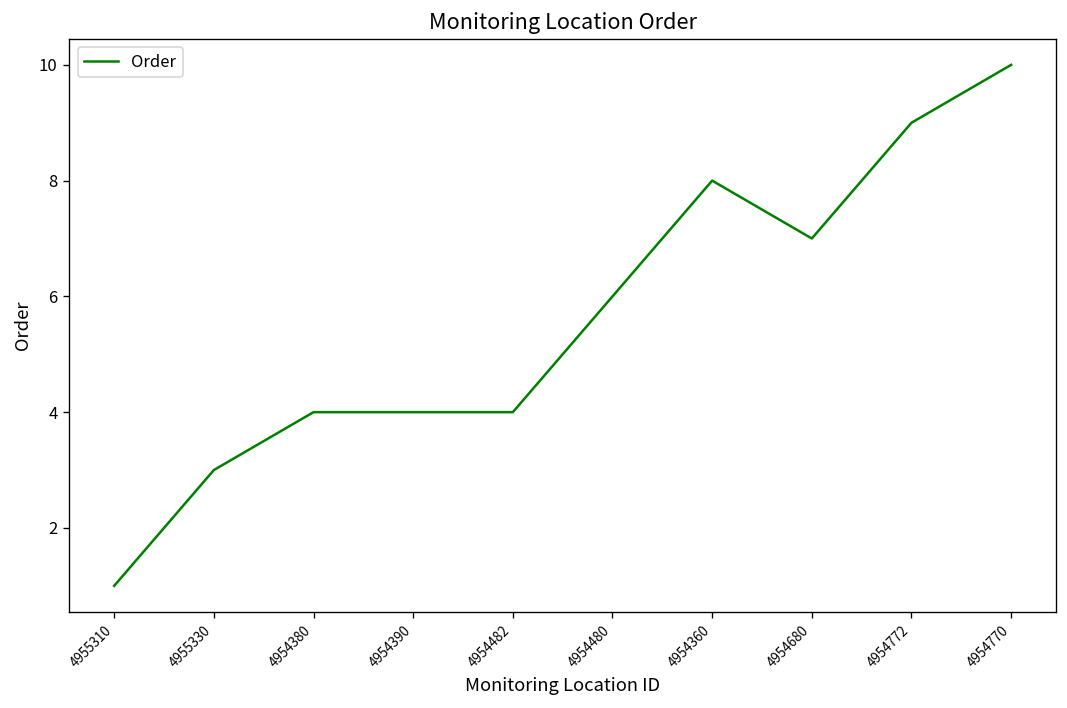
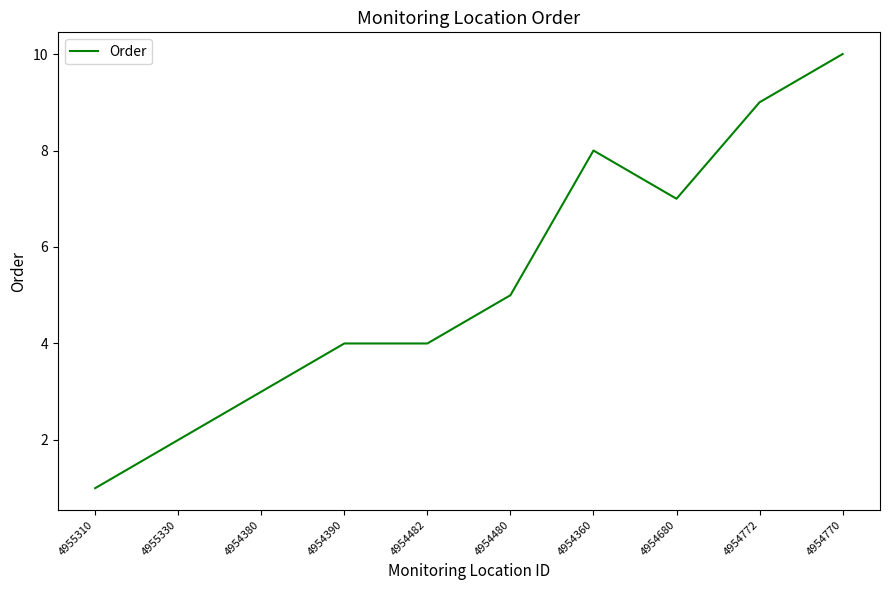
4955330: 3 -> 2
4954380: 4 -> 3
4954480: 6 -> 5
